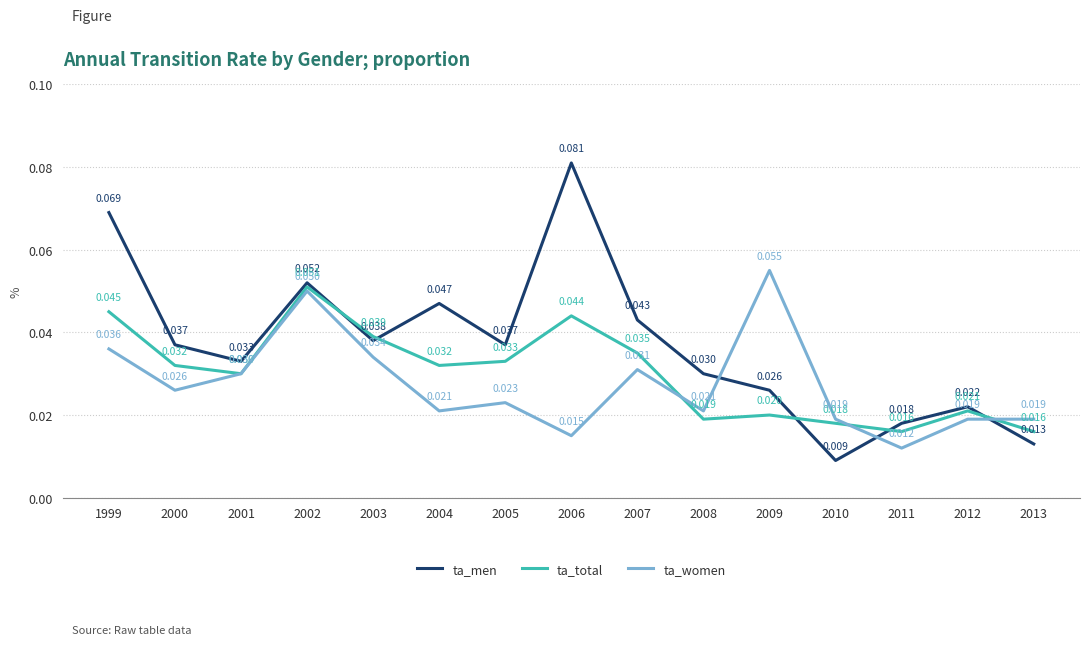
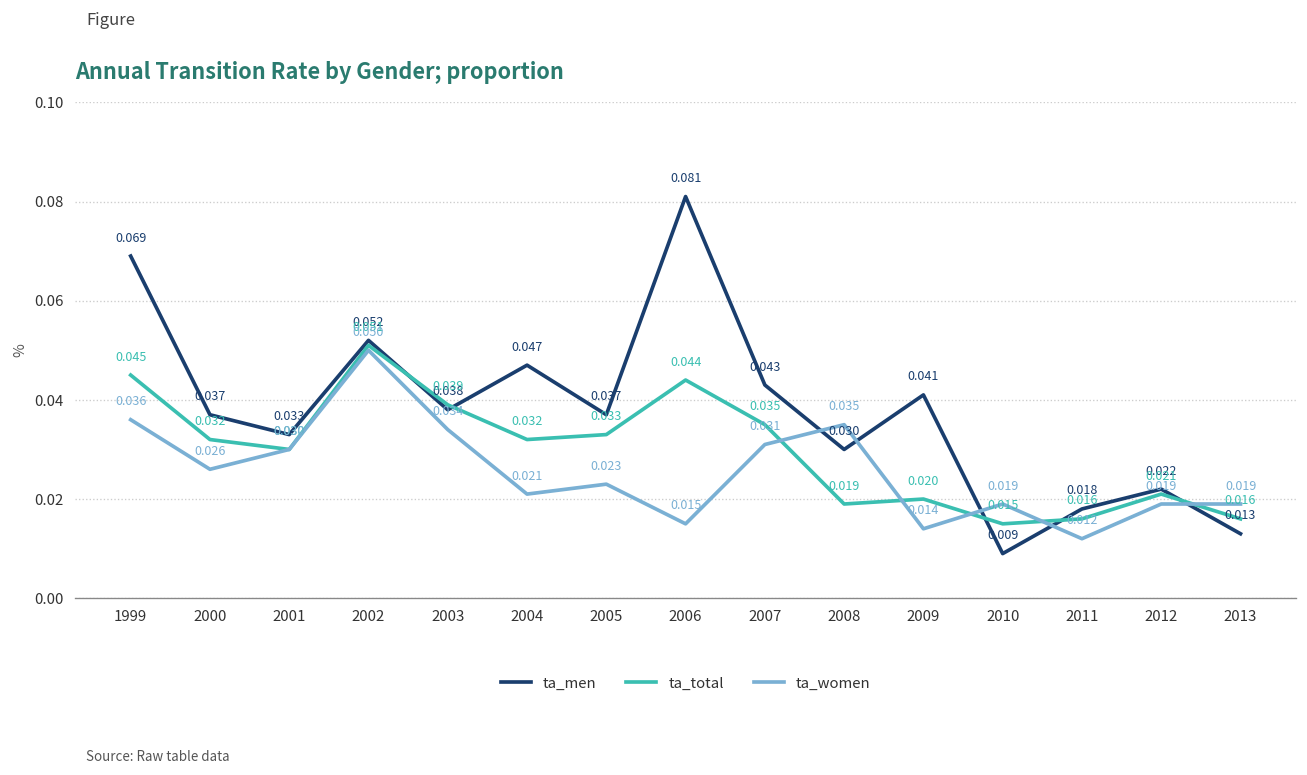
ta_women, 2008: 0.021 -> 0.035
ta_men, 2009: 0.026 -> 0.041
ta_women, 2009: 0.055 -> 0.014
ta_total, 2010: 0.018 -> 0.015
